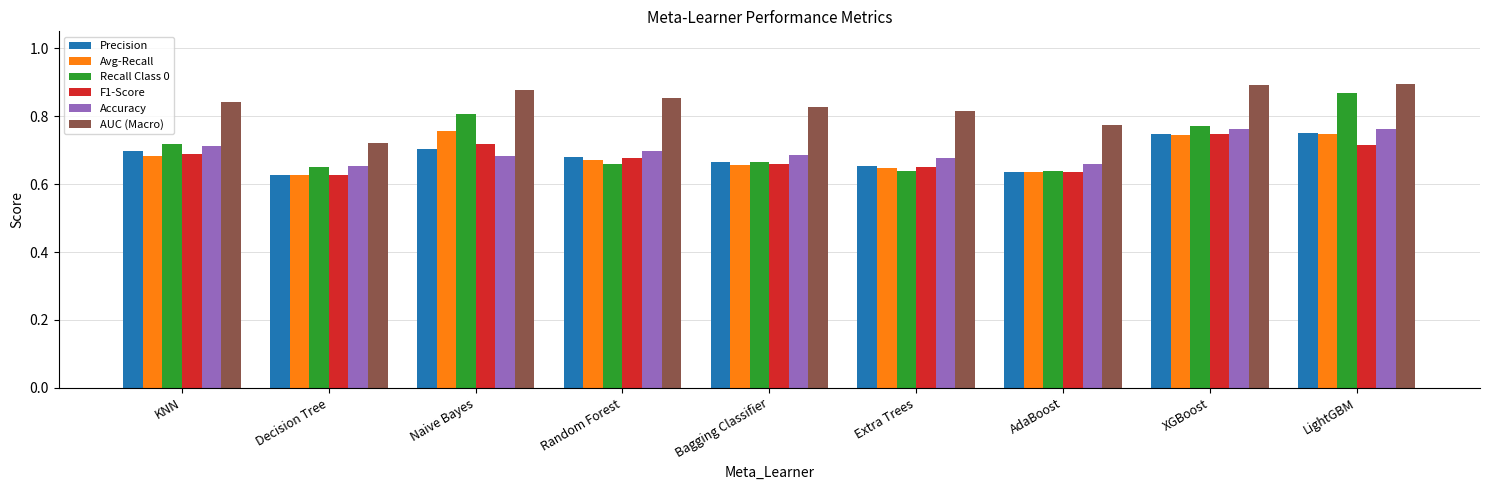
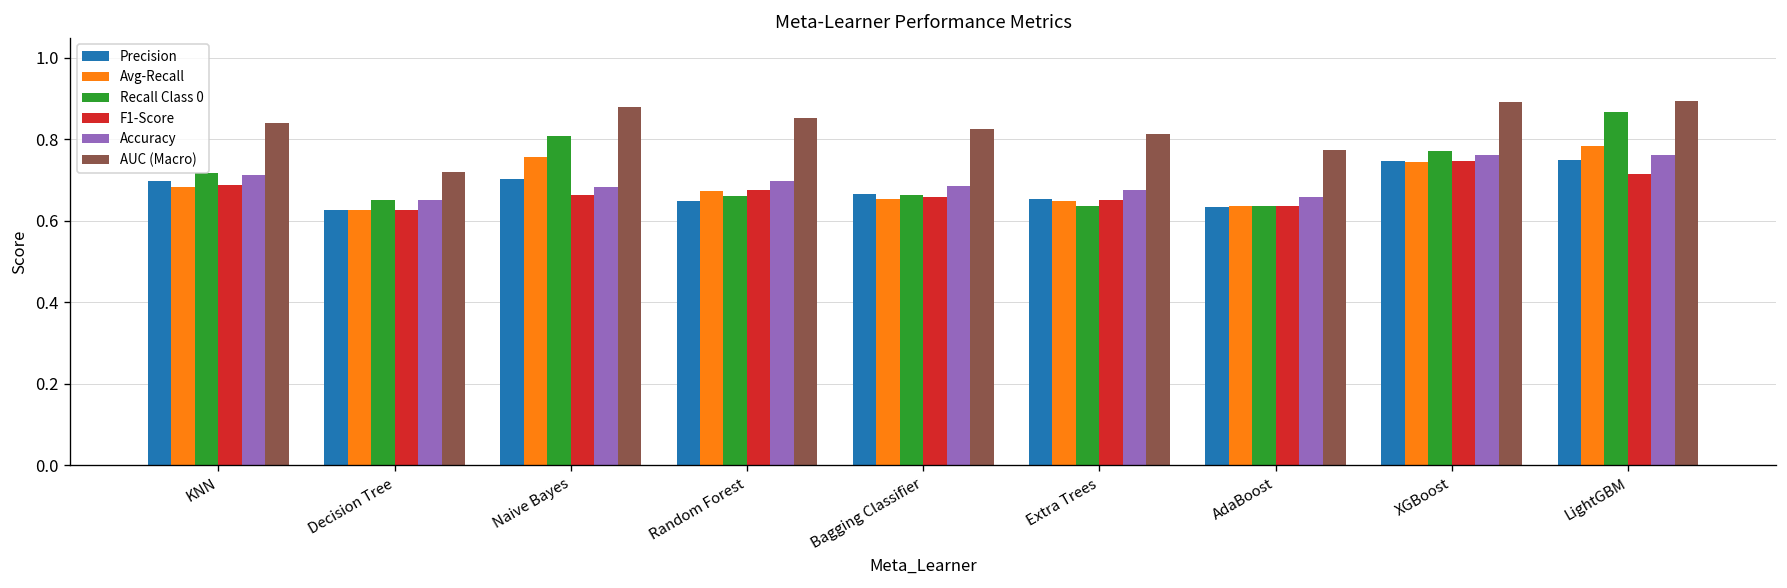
F1-Score, Naive Bayes: 0.72 -> 0.66
Precision, Random Forest: 0.68 -> 0.65
Avg-Recall, LightGBM: 0.75 -> 0.78
